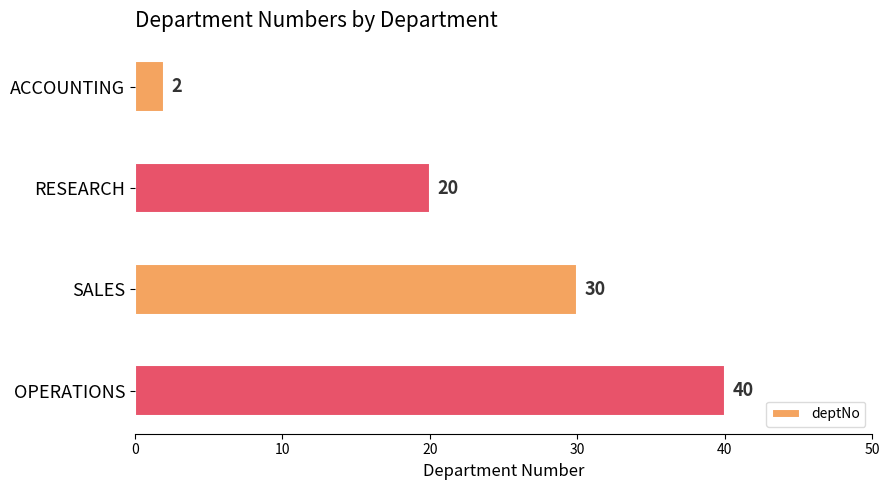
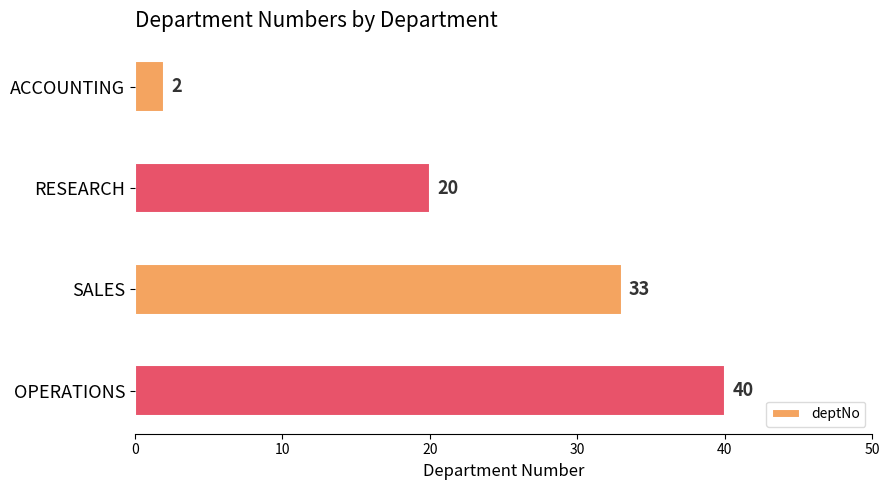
SALES: 30 -> 33
